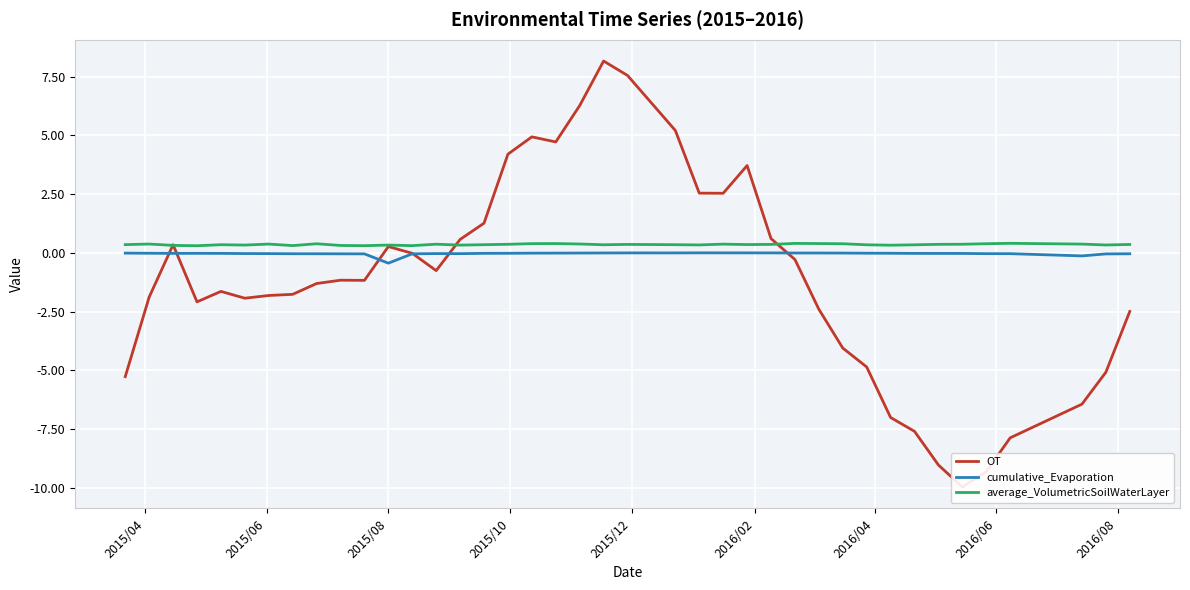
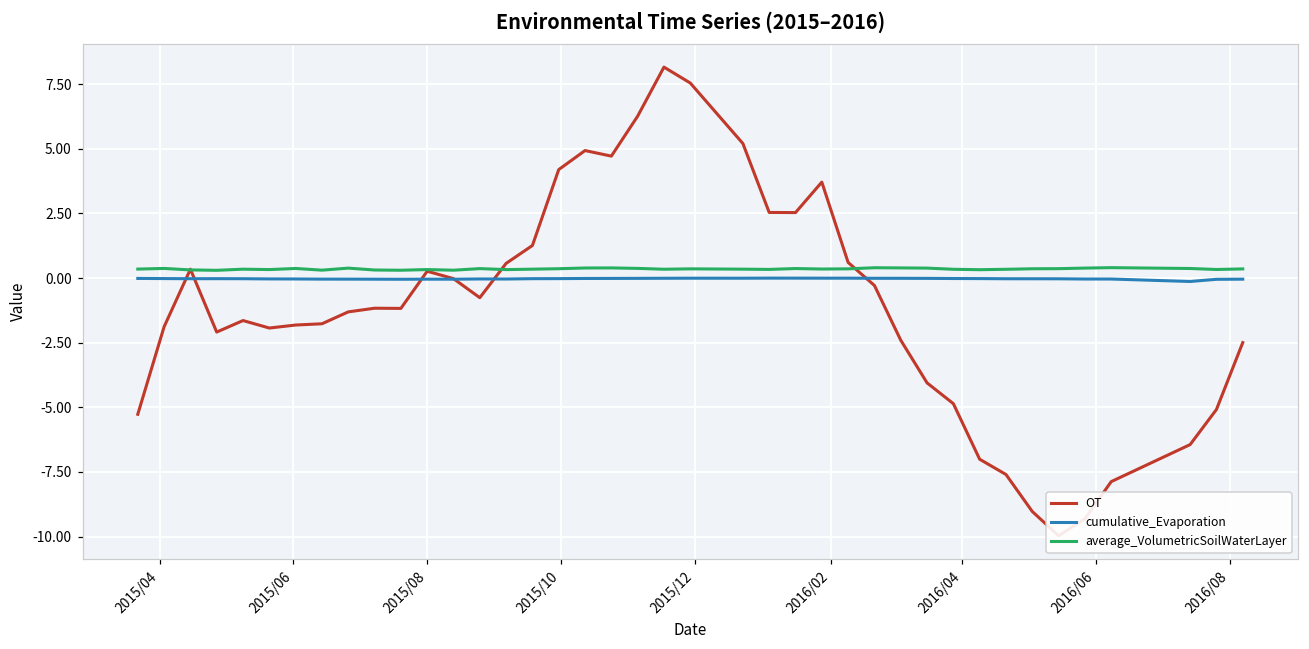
cumulative_Evaporation, 2015/08: -0.4 -> 0.0
